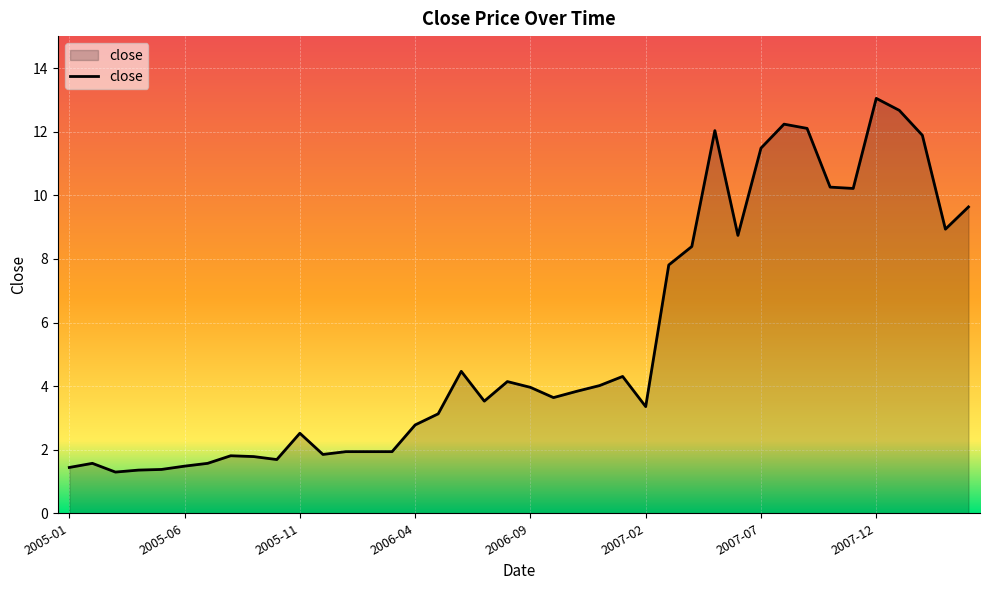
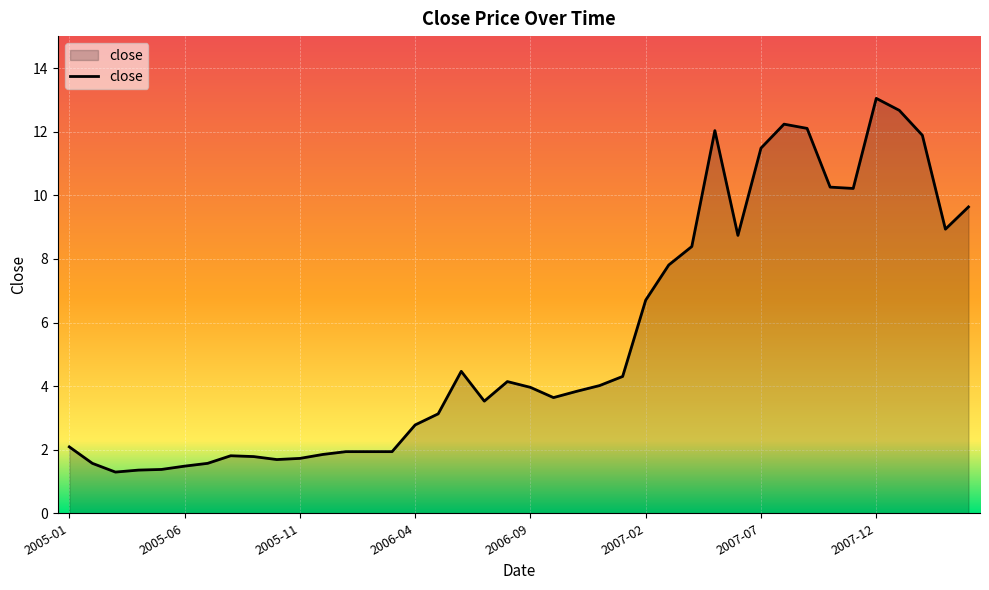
2005-01: 1.4 -> 2.1
2005-11: 2.5 -> 1.7
2007-02: 3.4 -> 6.7
